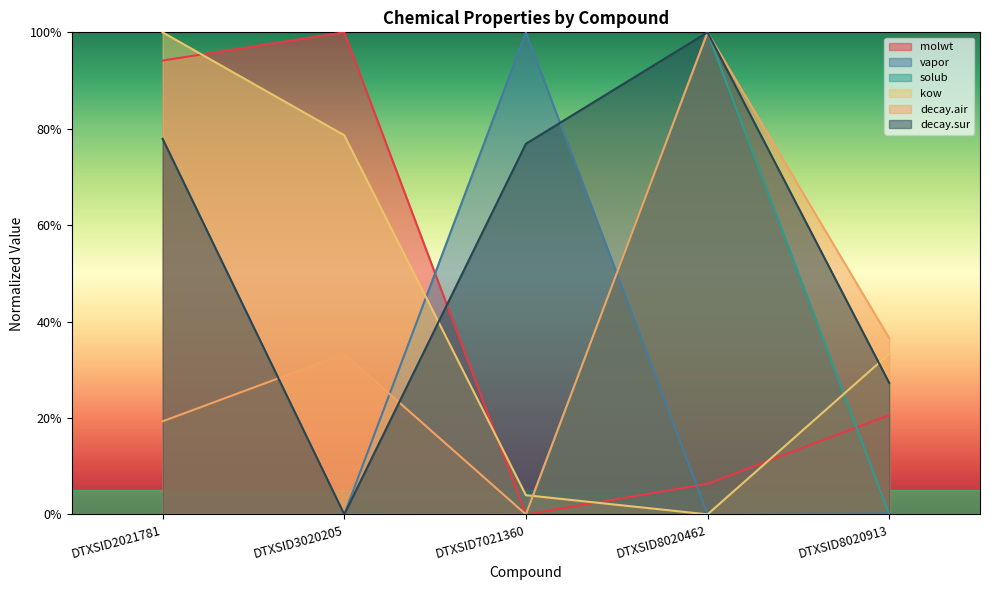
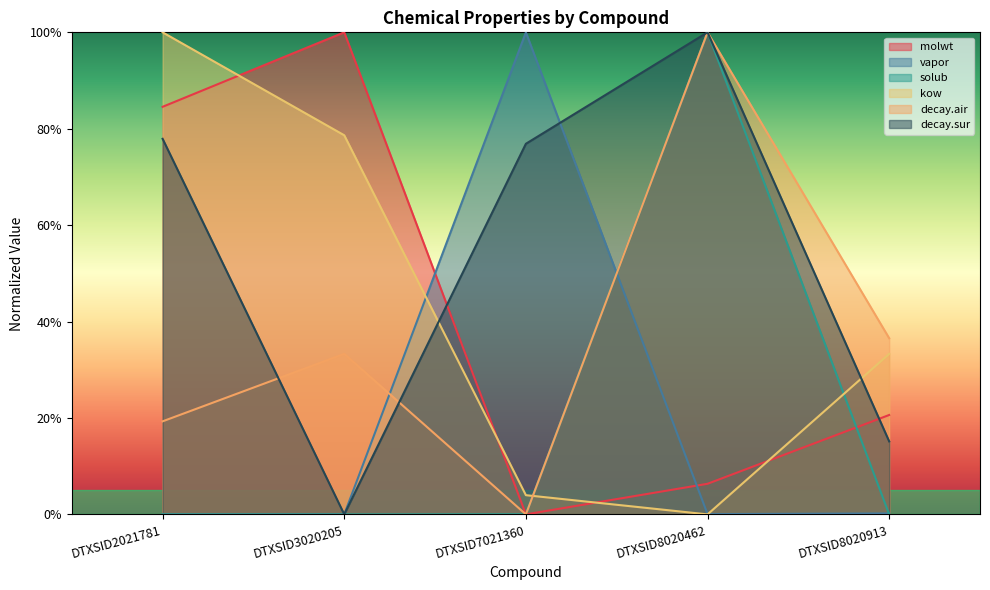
molwt, DTXSID2021781: 94% -> 85%
decay.sur, DTXSID8020913: 27% -> 15%
